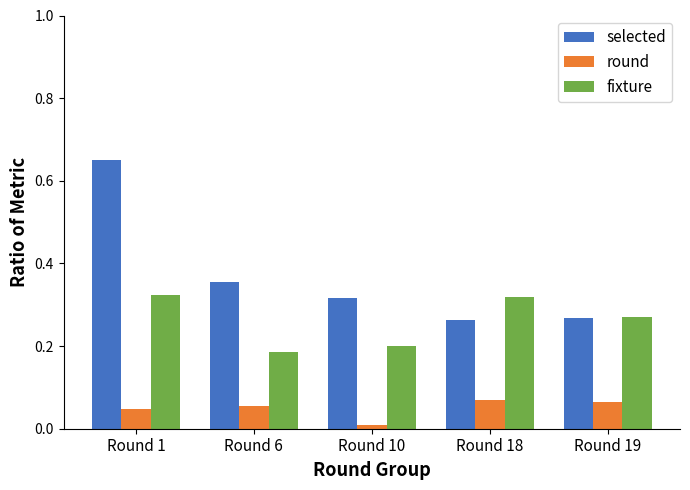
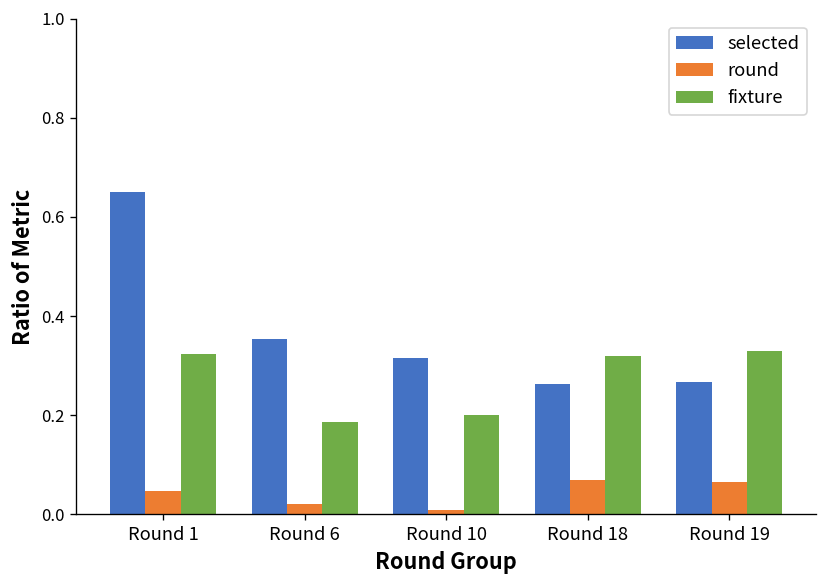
round, Round 6: 0.06 -> 0.02
fixture, Round 19: 0.27 -> 0.33
